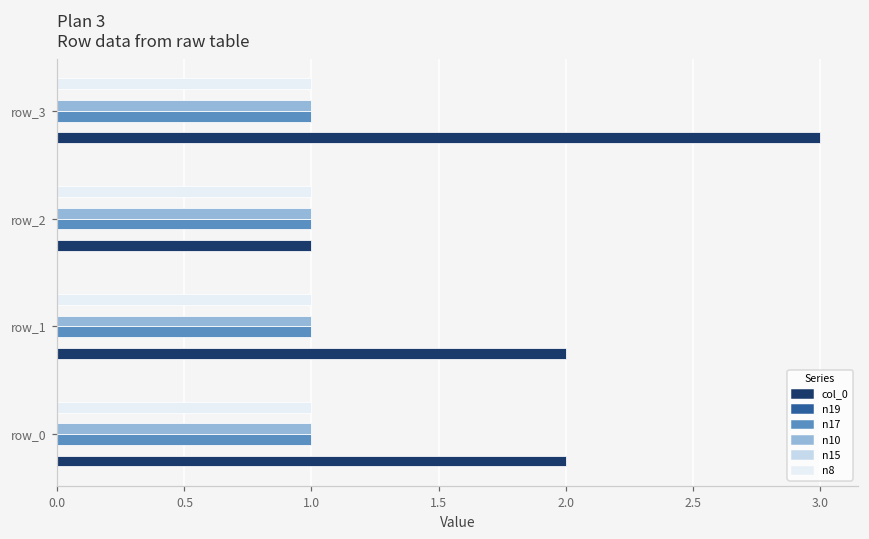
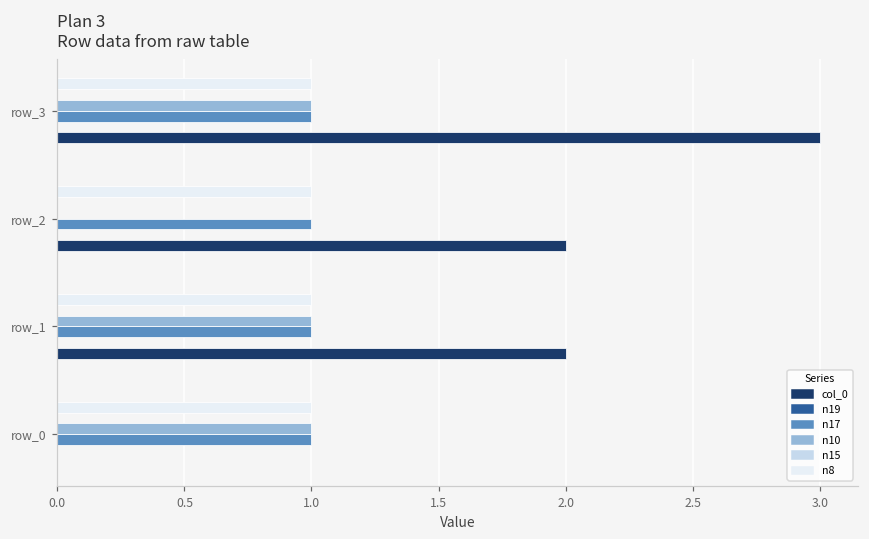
n10, row_2: 1 -> 0
col_0, row_2: 1 -> 2
col_0, row_0: 2 -> 0
